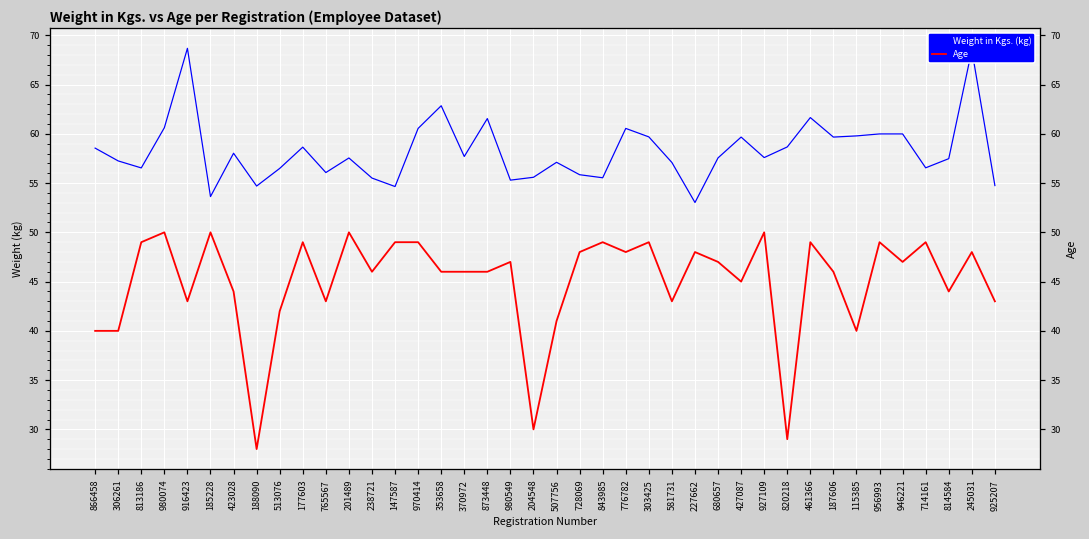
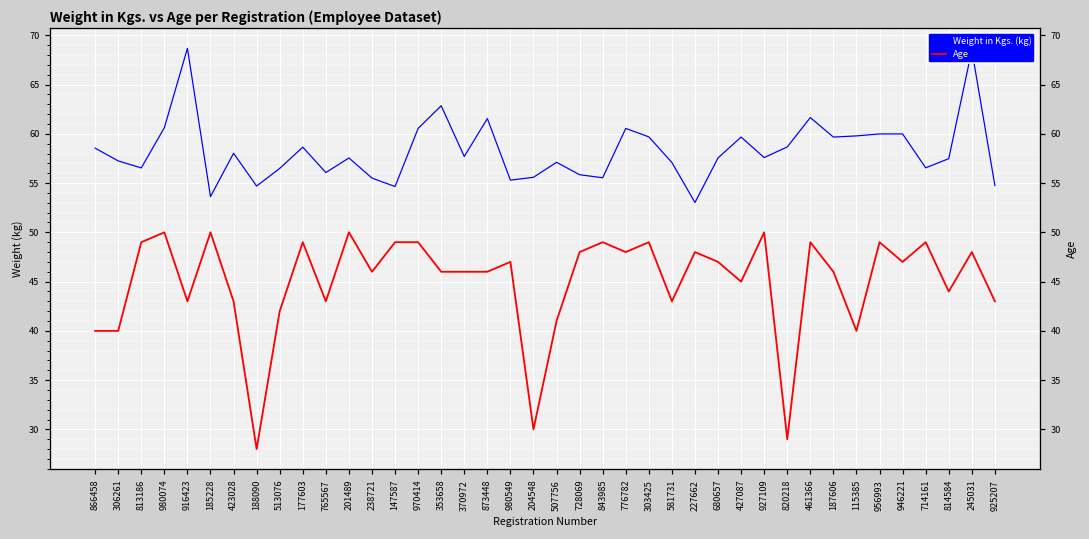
Age, 423028: 44 -> 43
